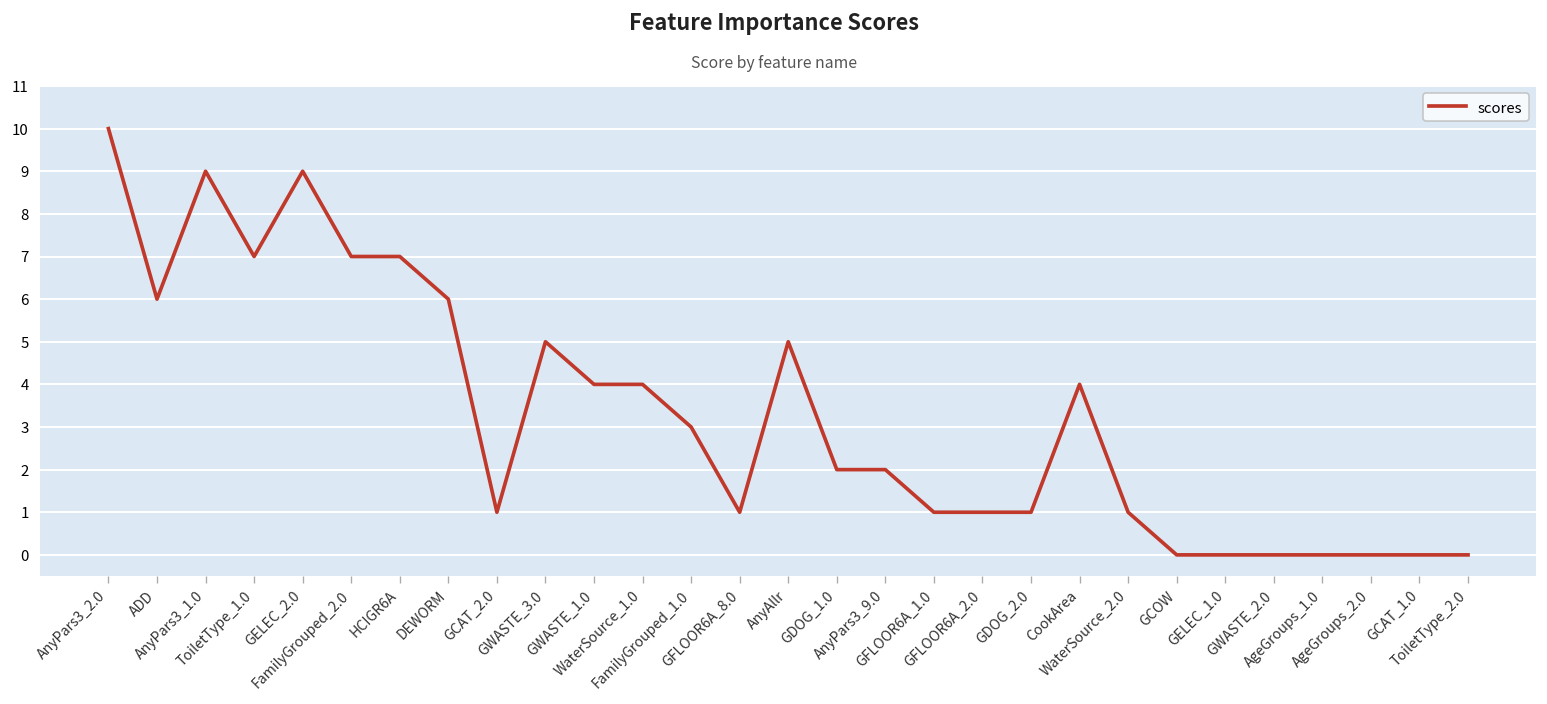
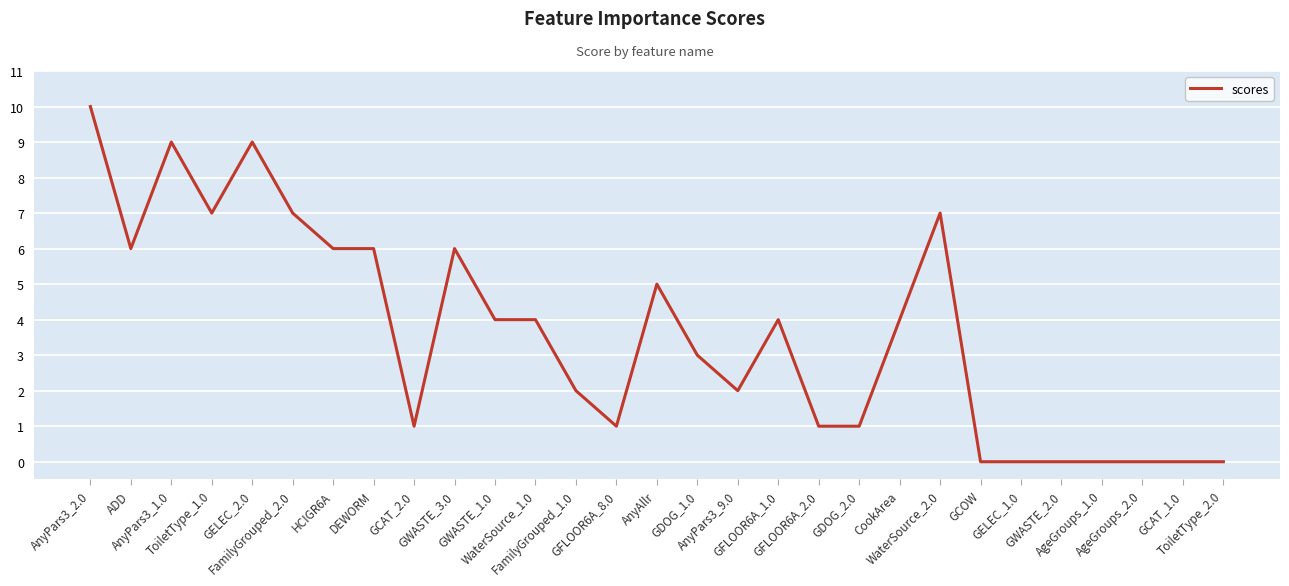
HCIGR6A: 7 -> 6
GWASTE_3.0: 5 -> 6
FamilyGrouped_1.0: 3 -> 2
GDOG_1.0: 2 -> 3
GFLOOR6A_1.0: 1 -> 4
WaterSource_2.0: 1 -> 7
